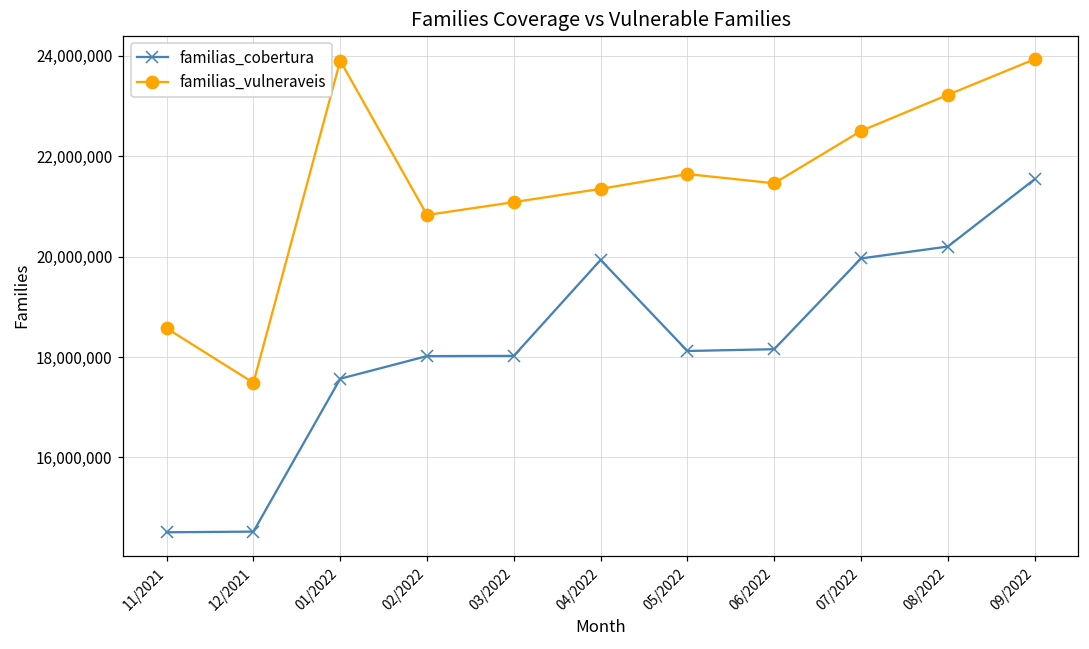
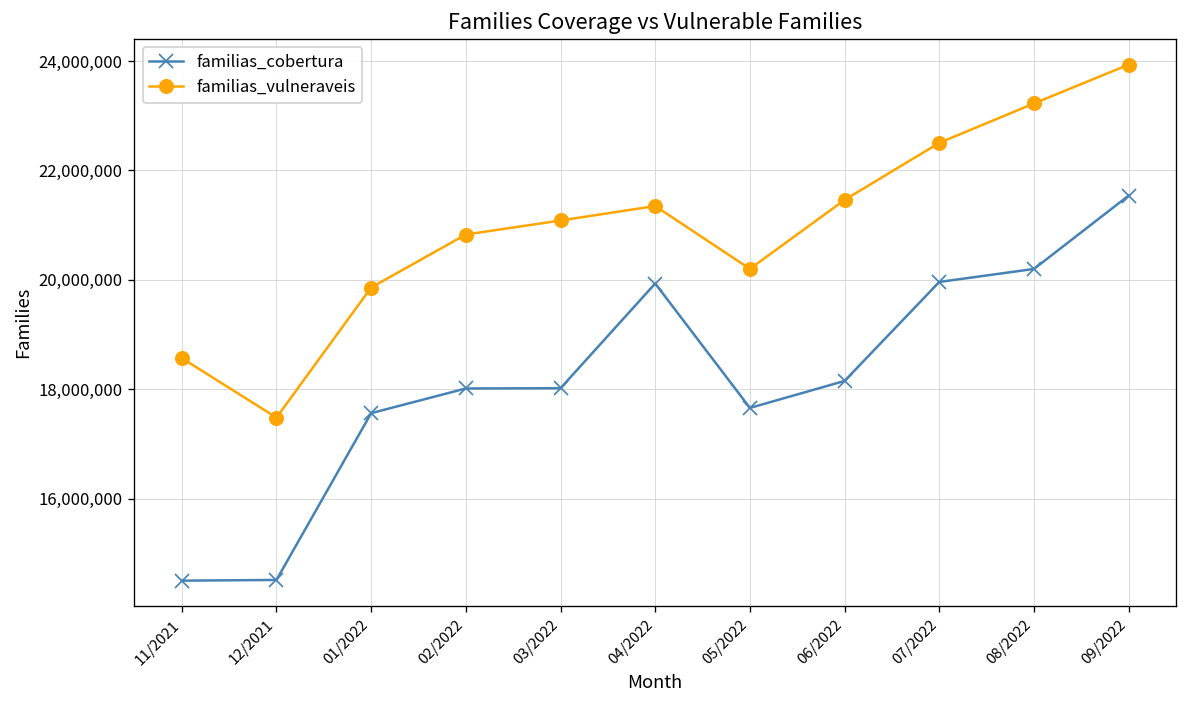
familias_vulneraveis, 01/2022: 23,900,000 -> 19,900,000
familias_cobertura, 05/2022: 18,100,000 -> 17,700,000
familias_vulneraveis, 05/2022: 21,600,000 -> 20,200,000
